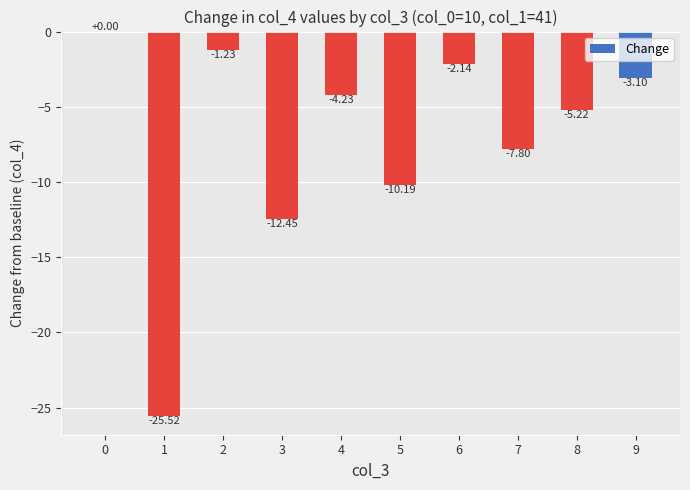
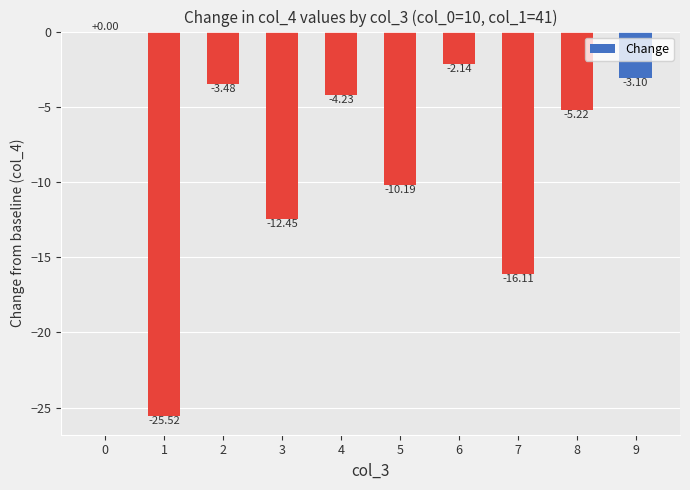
2: -1.23 -> -3.48
7: -7.80 -> -16.11
